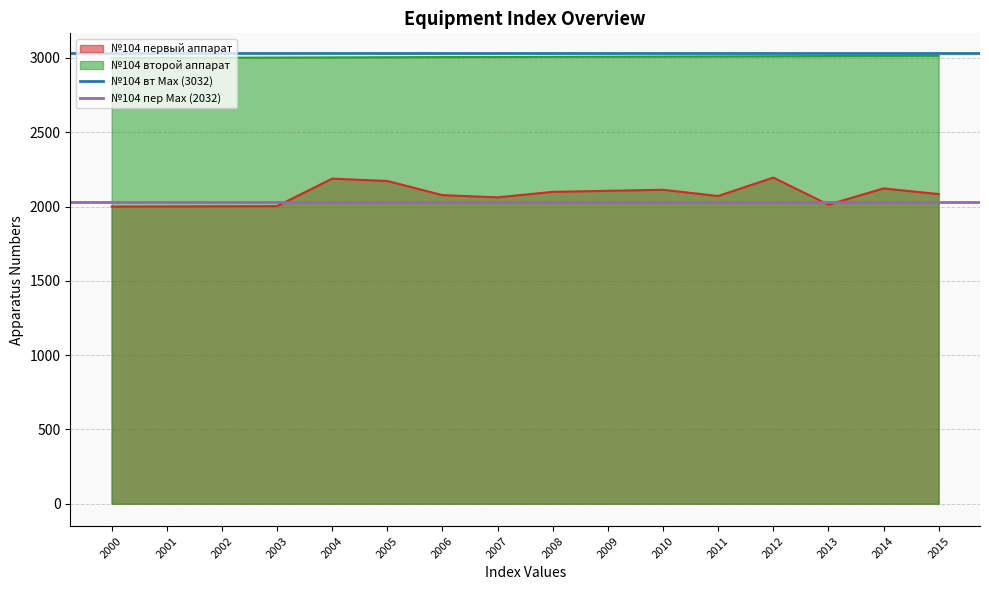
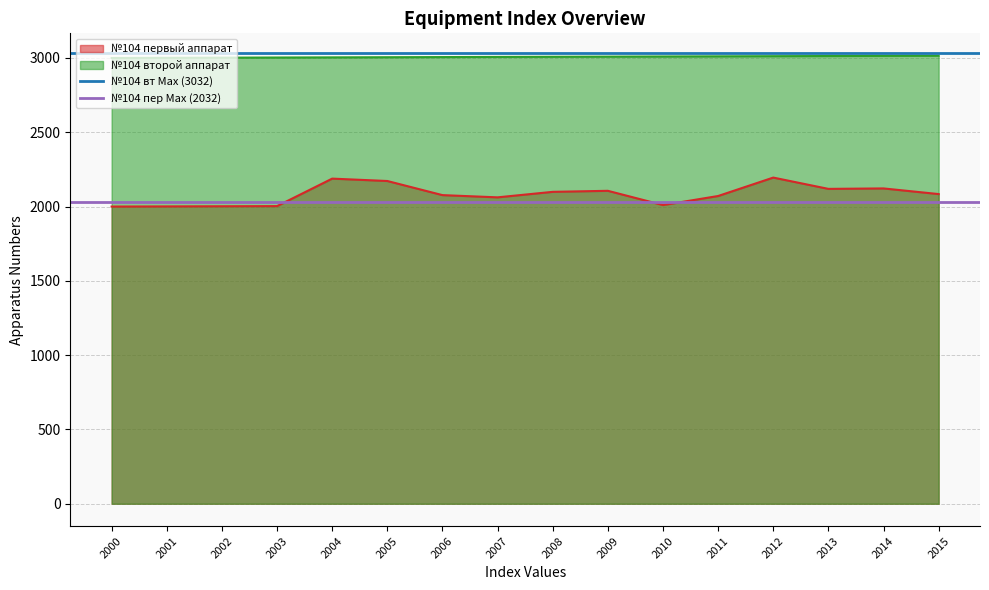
№104 первый аппарат, 2010: 2110 -> 2010
№104 первый аппарат, 2013: 2010 -> 2120
